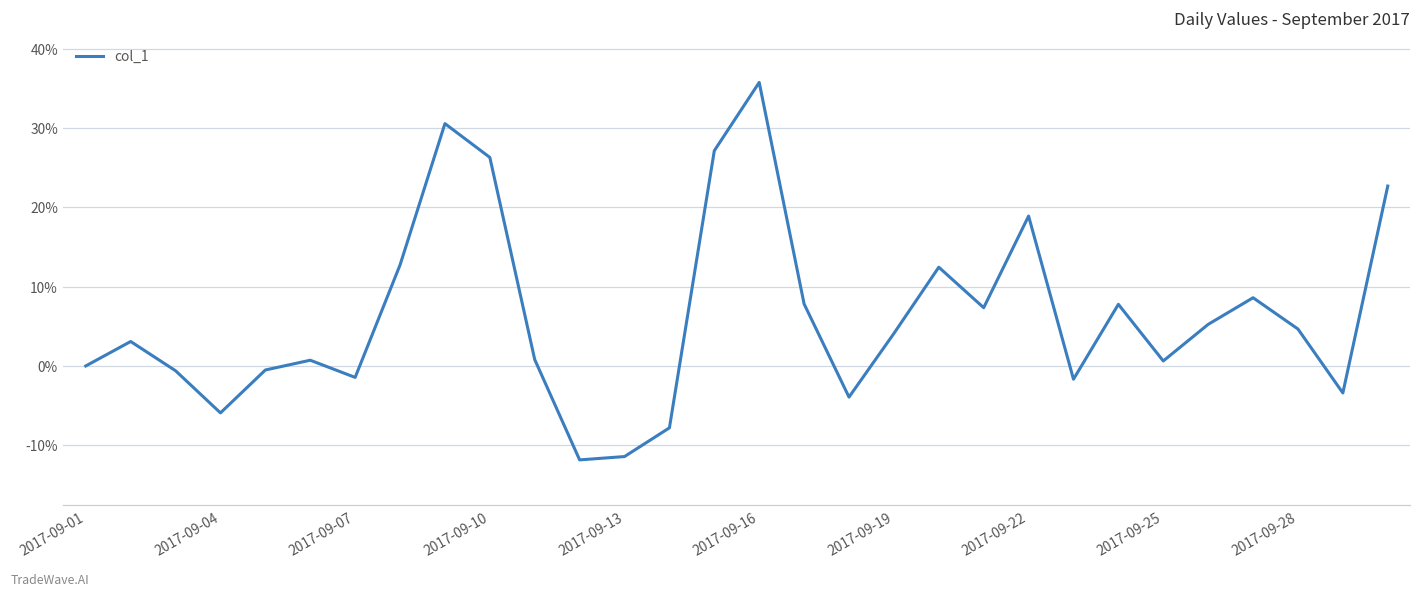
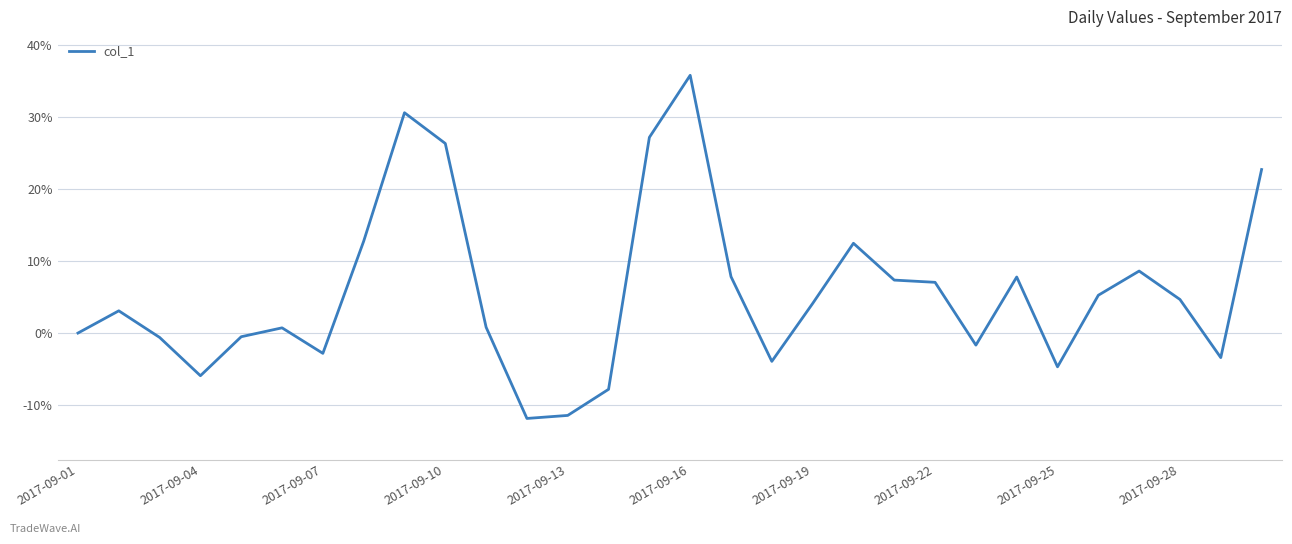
2017-09-07: -1% -> -3%
2017-09-22: 19% -> 7%
2017-09-25: 1% -> -5%
